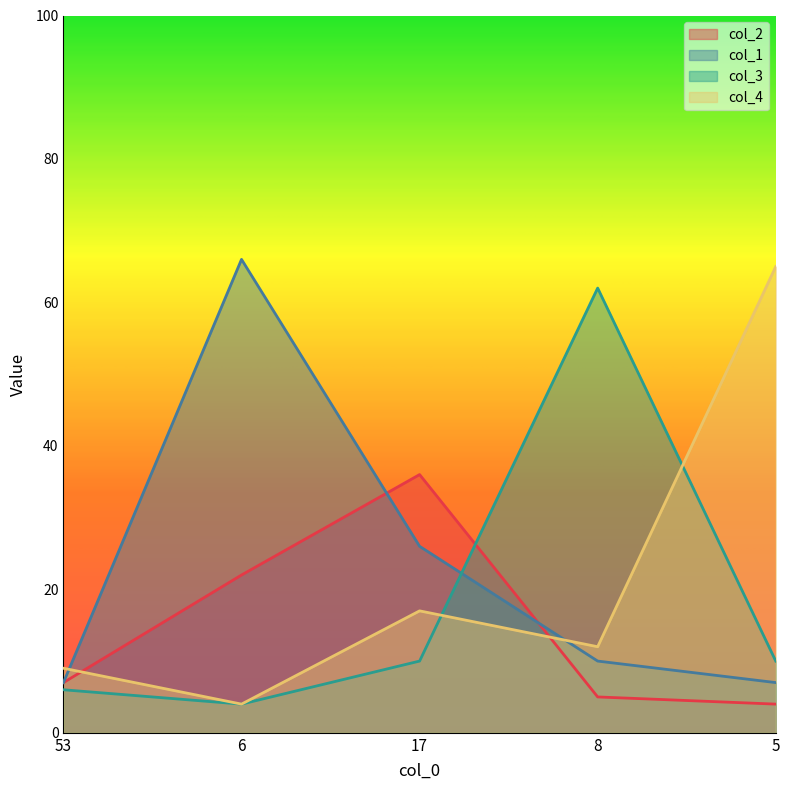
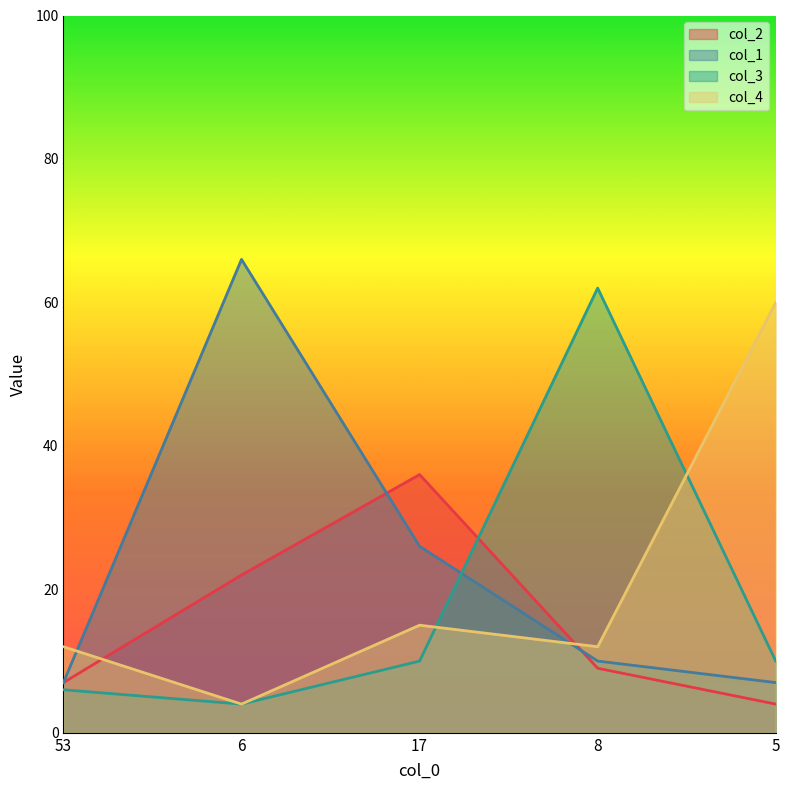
col_4, 53: 9 -> 12
col_4, 17: 17 -> 15
col_2, 8: 5 -> 9
col_4, 5: 65 -> 60
